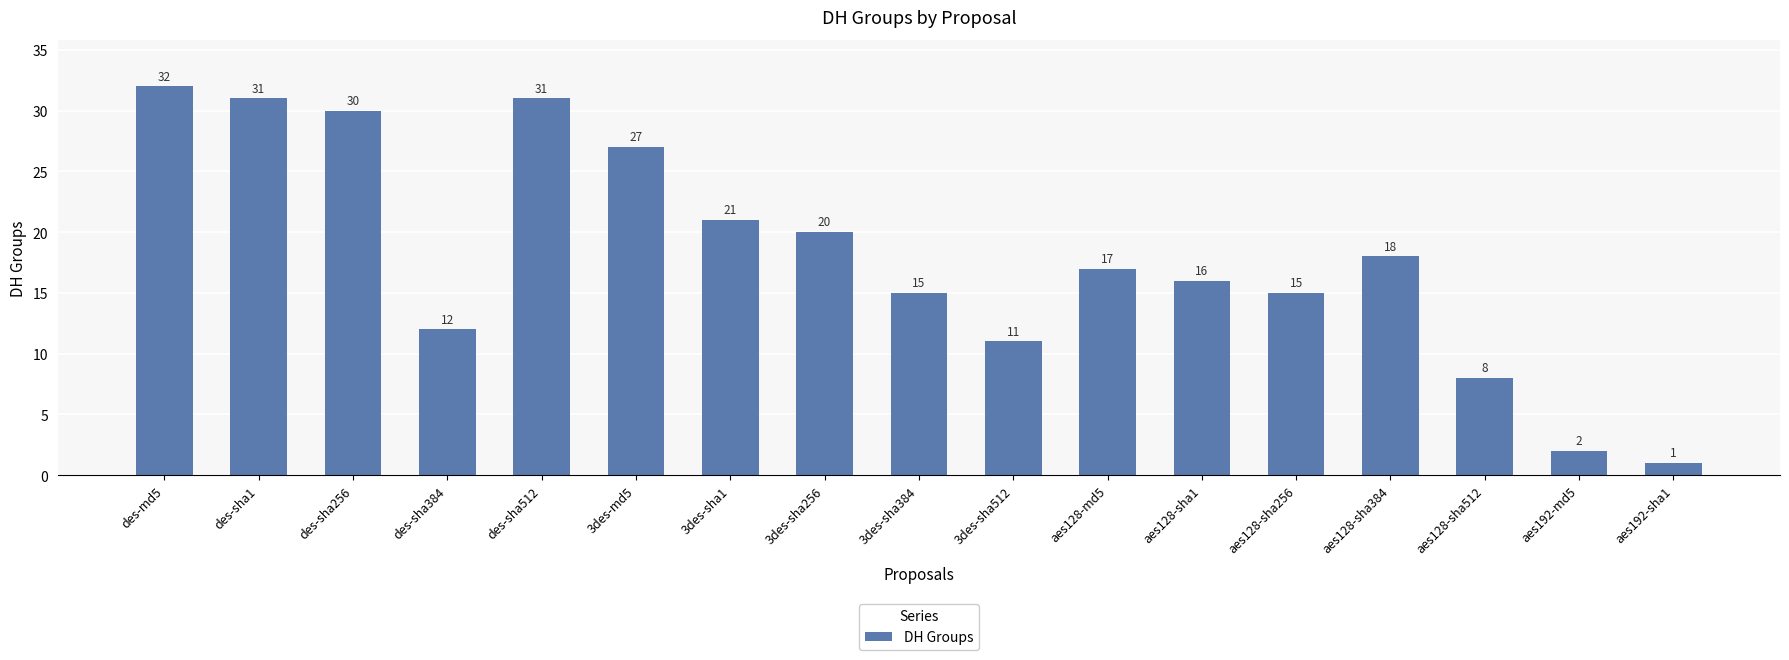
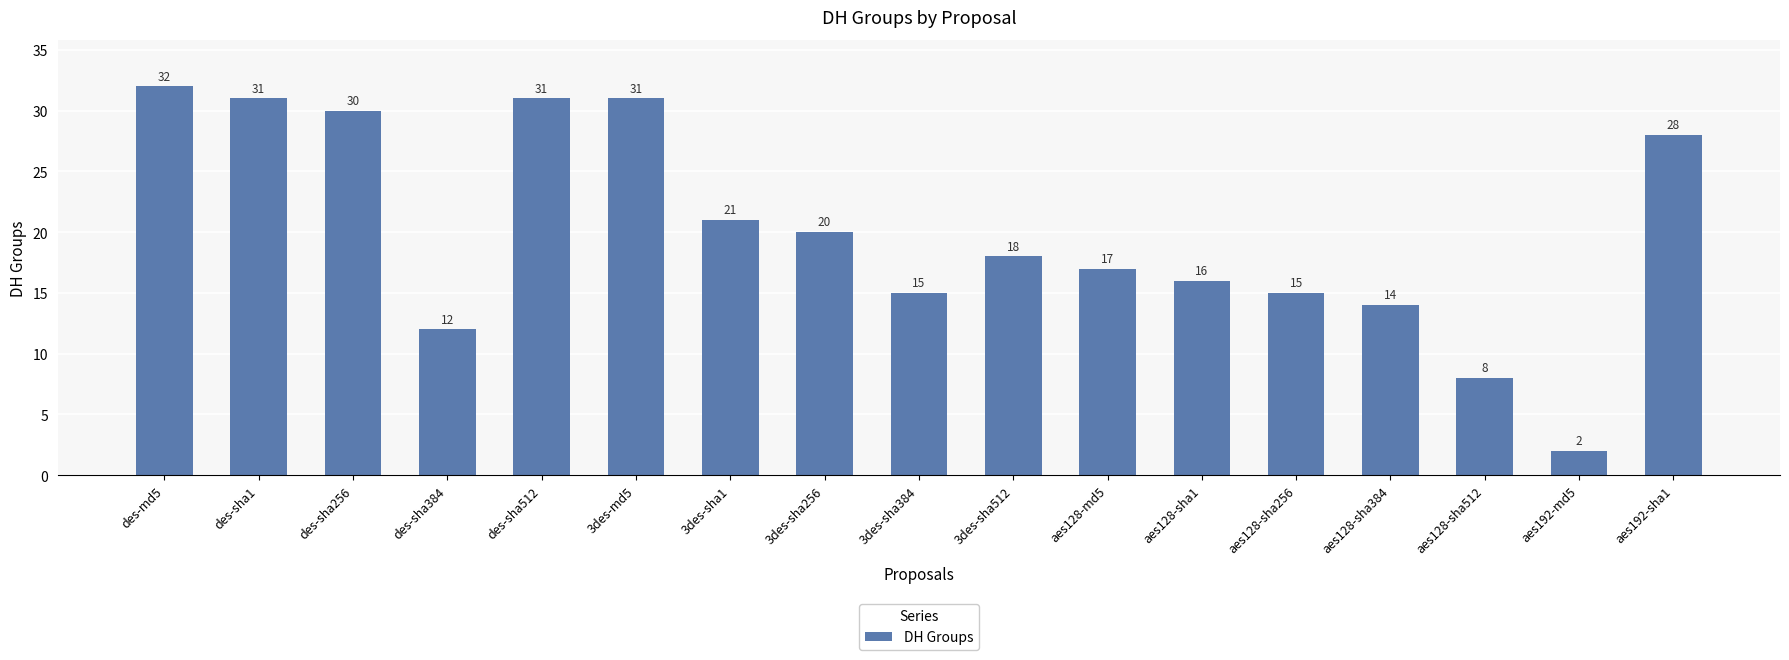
3des-md5: 27 -> 31
3des-sha512: 11 -> 18
aes128-sha384: 18 -> 14
aes192-sha1: 1 -> 28
